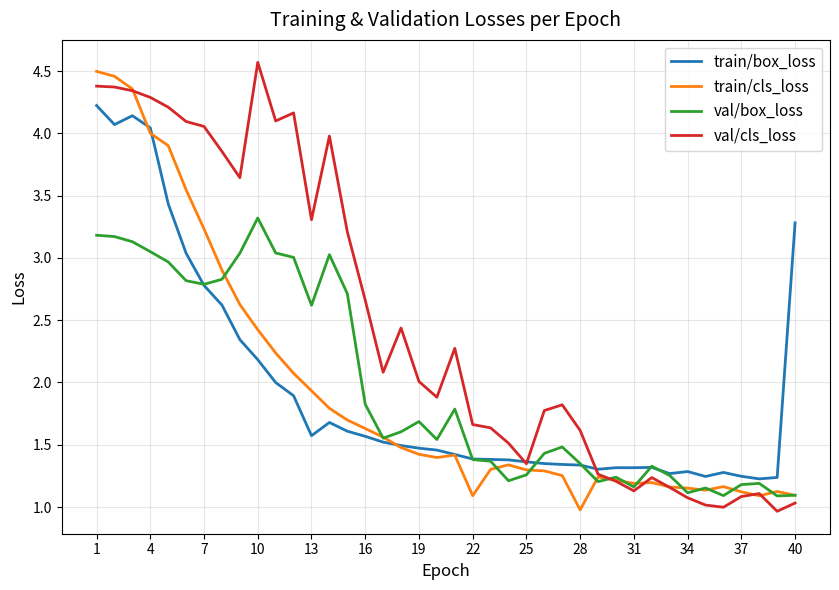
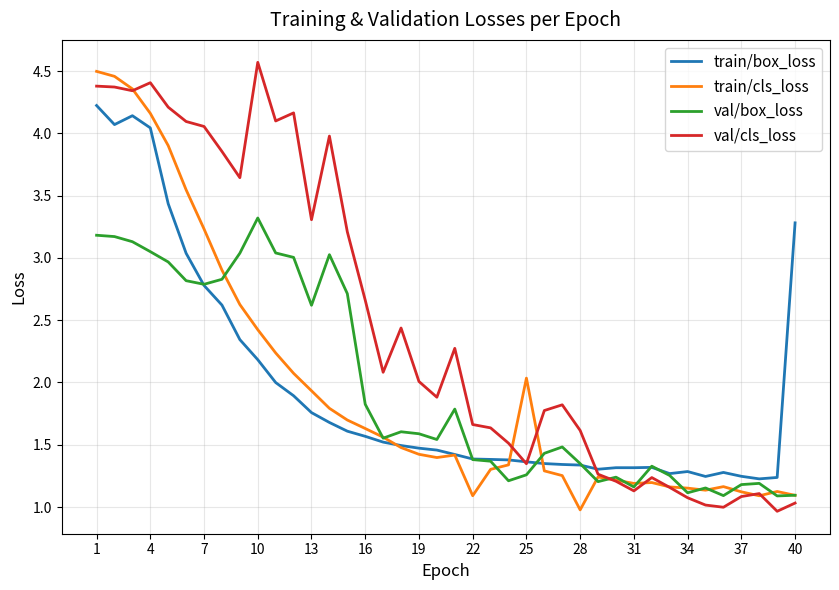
train/cls_loss, 4: 4.00 -> 4.16
val/cls_loss, 4: 4.29 -> 4.41
train/box_loss, 13: 1.57 -> 1.76
val/box_loss, 19: 1.69 -> 1.59
train/cls_loss, 25: 1.30 -> 2.03
